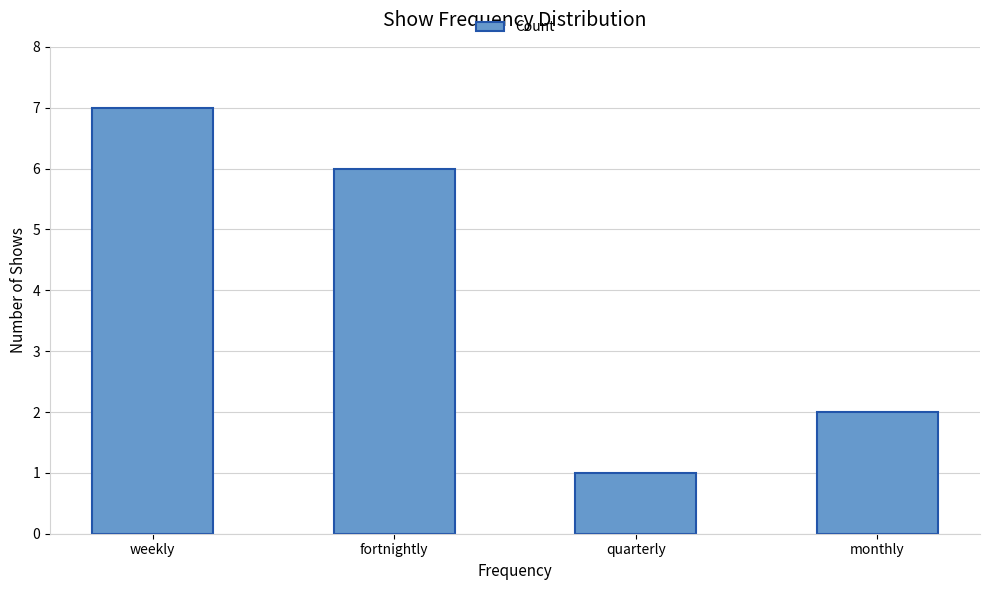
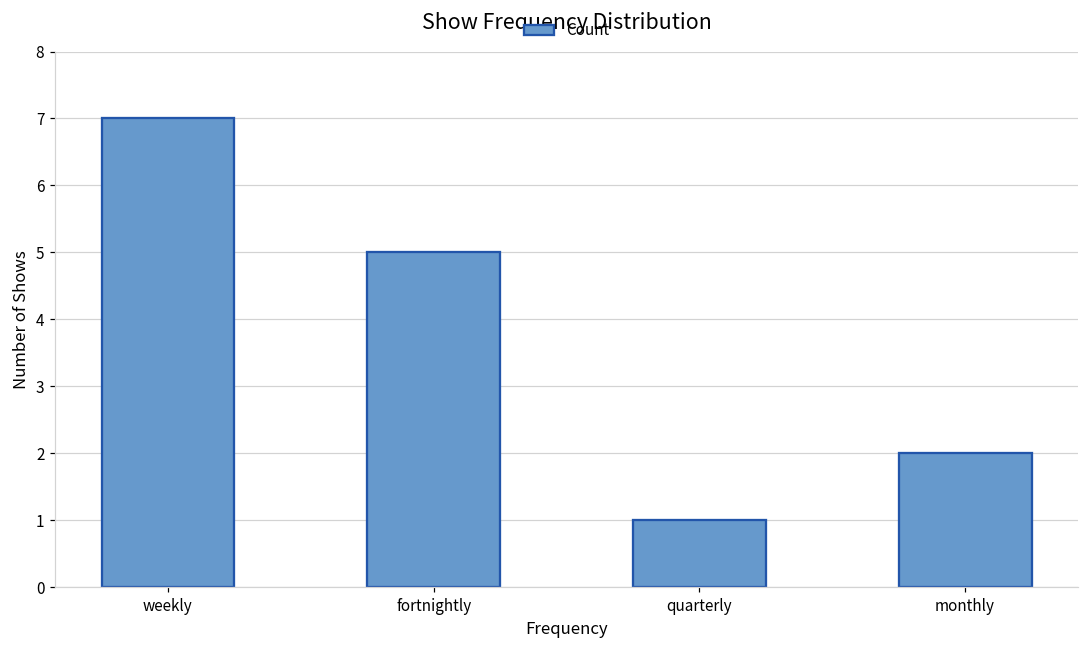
fortnightly: 6 -> 5
